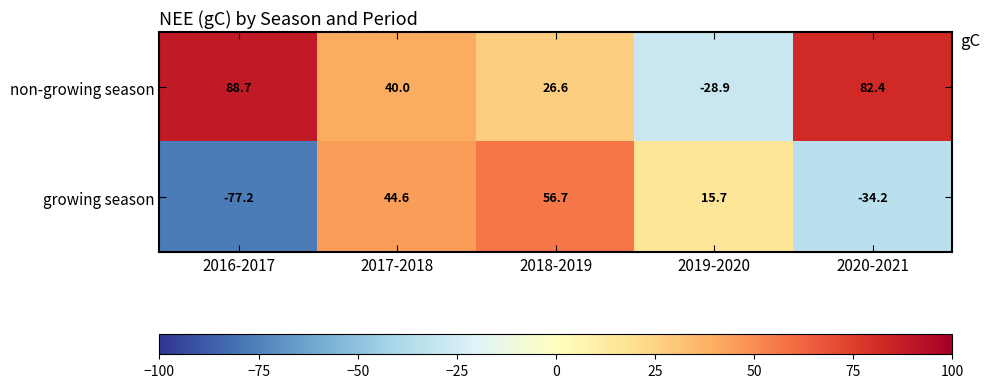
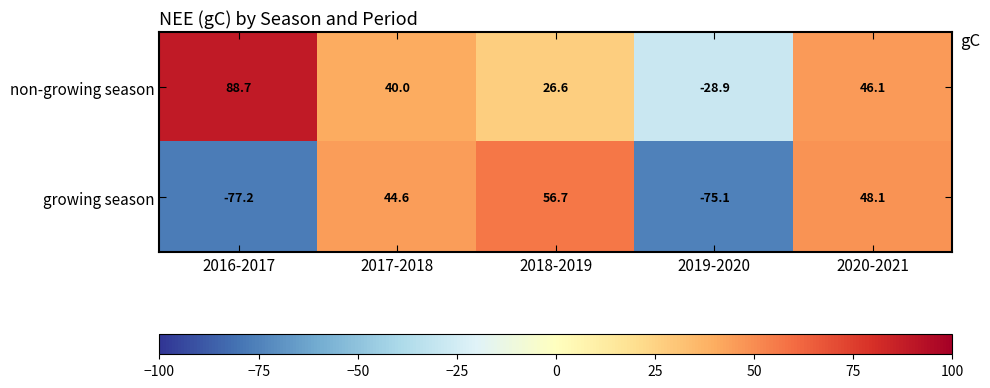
non-growing season, 2020-2021: 82.4 -> 46.1
growing season, 2019-2020: 15.7 -> -75.1
growing season, 2020-2021: -34.2 -> 48.1
